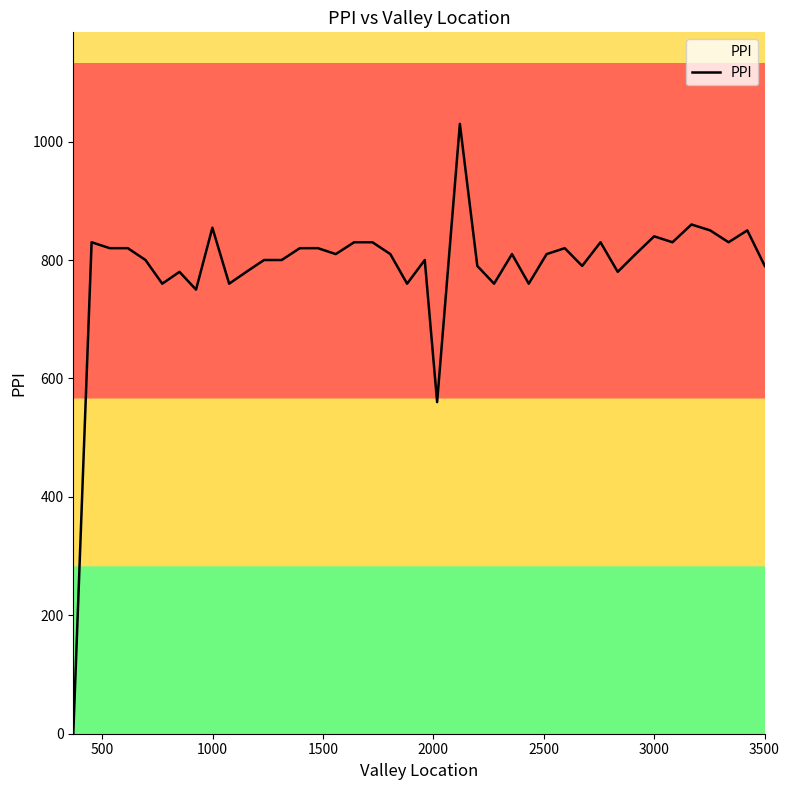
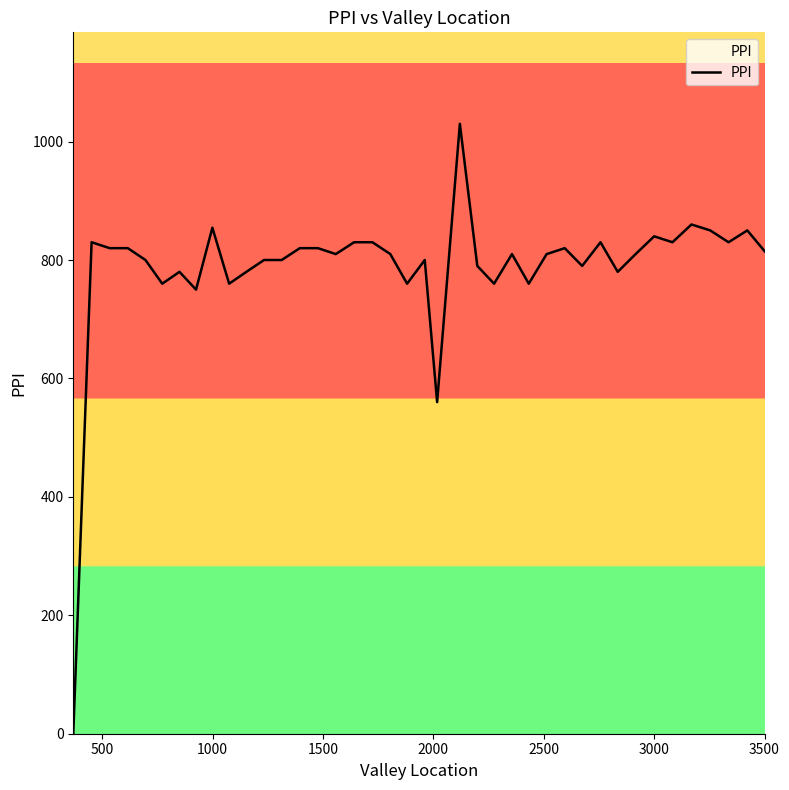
3500: 790 -> 810
